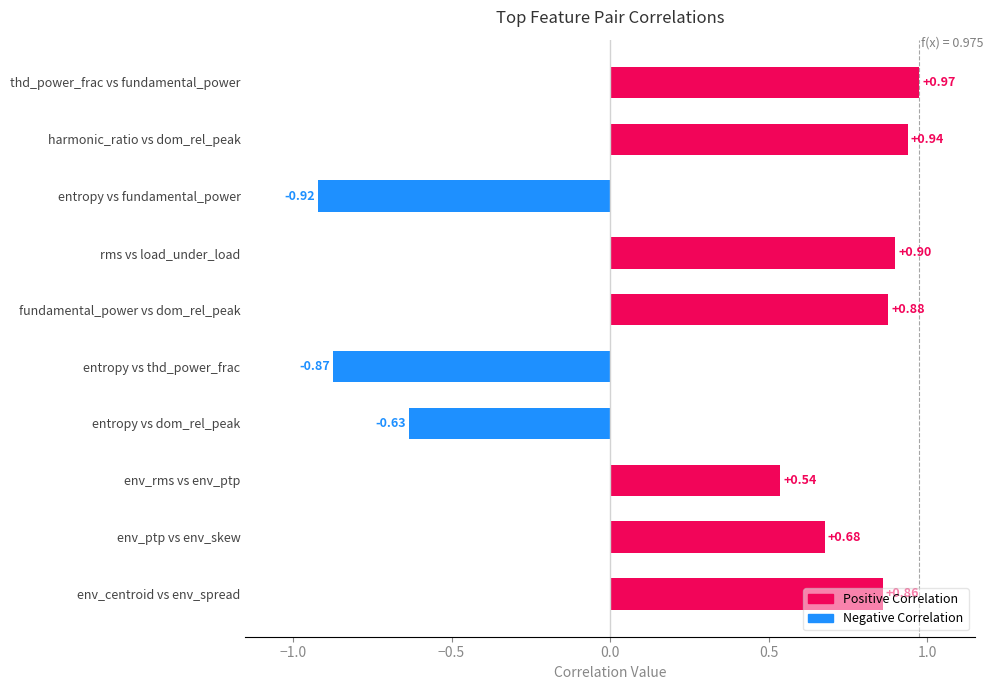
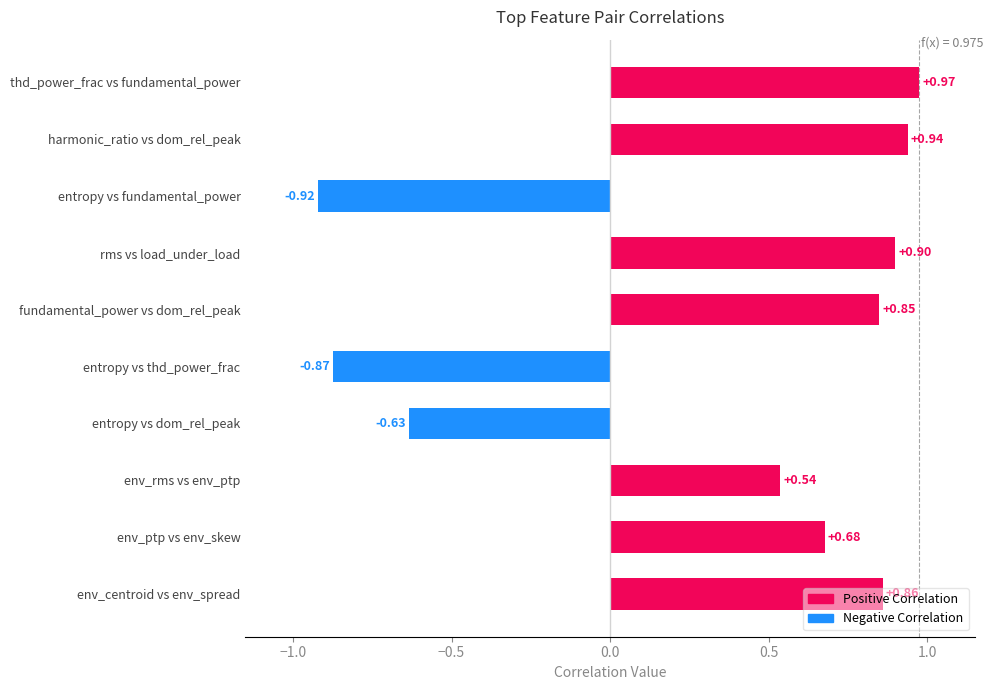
fundamental_power vs dom_rel_peak: +0.88 -> +0.85
